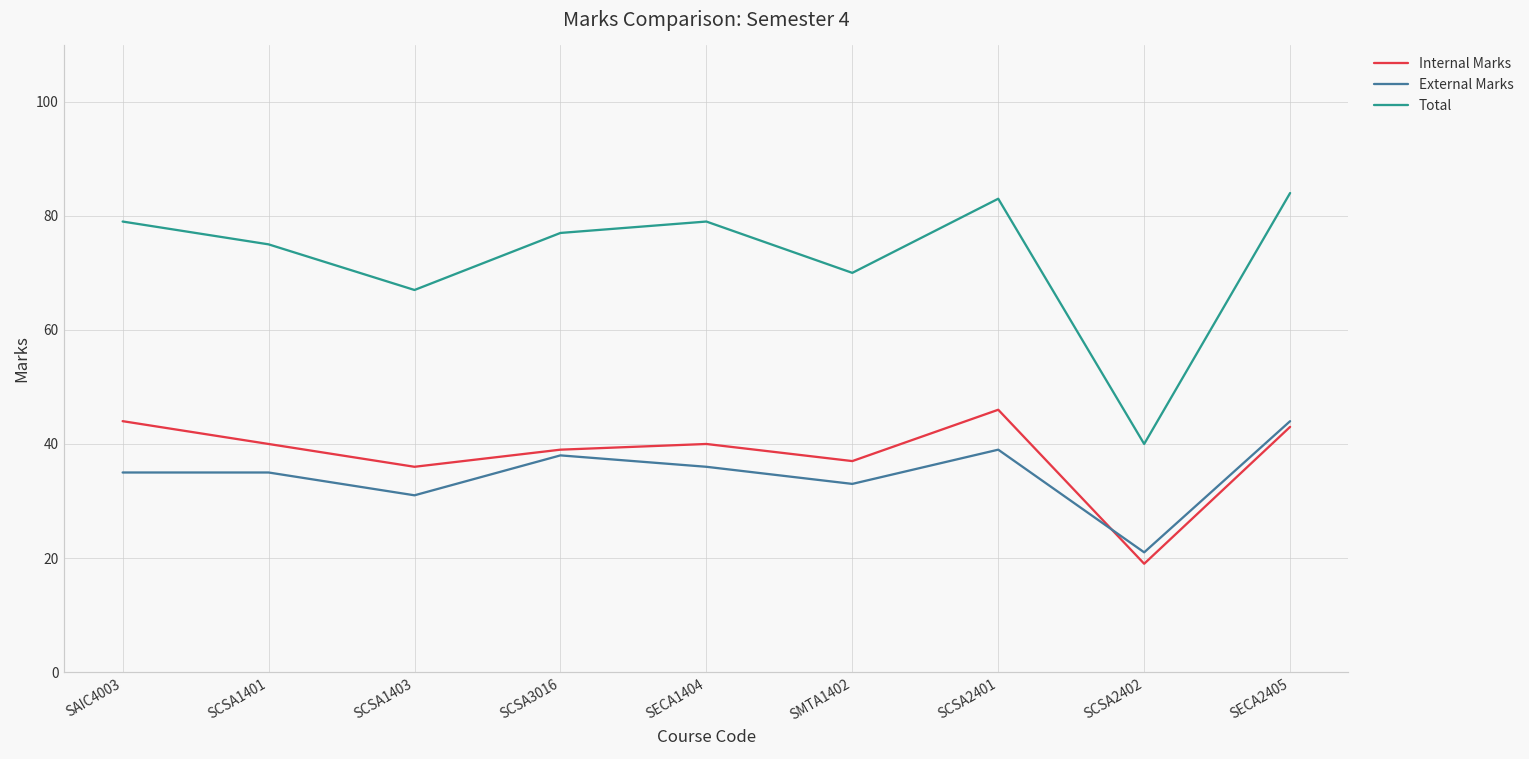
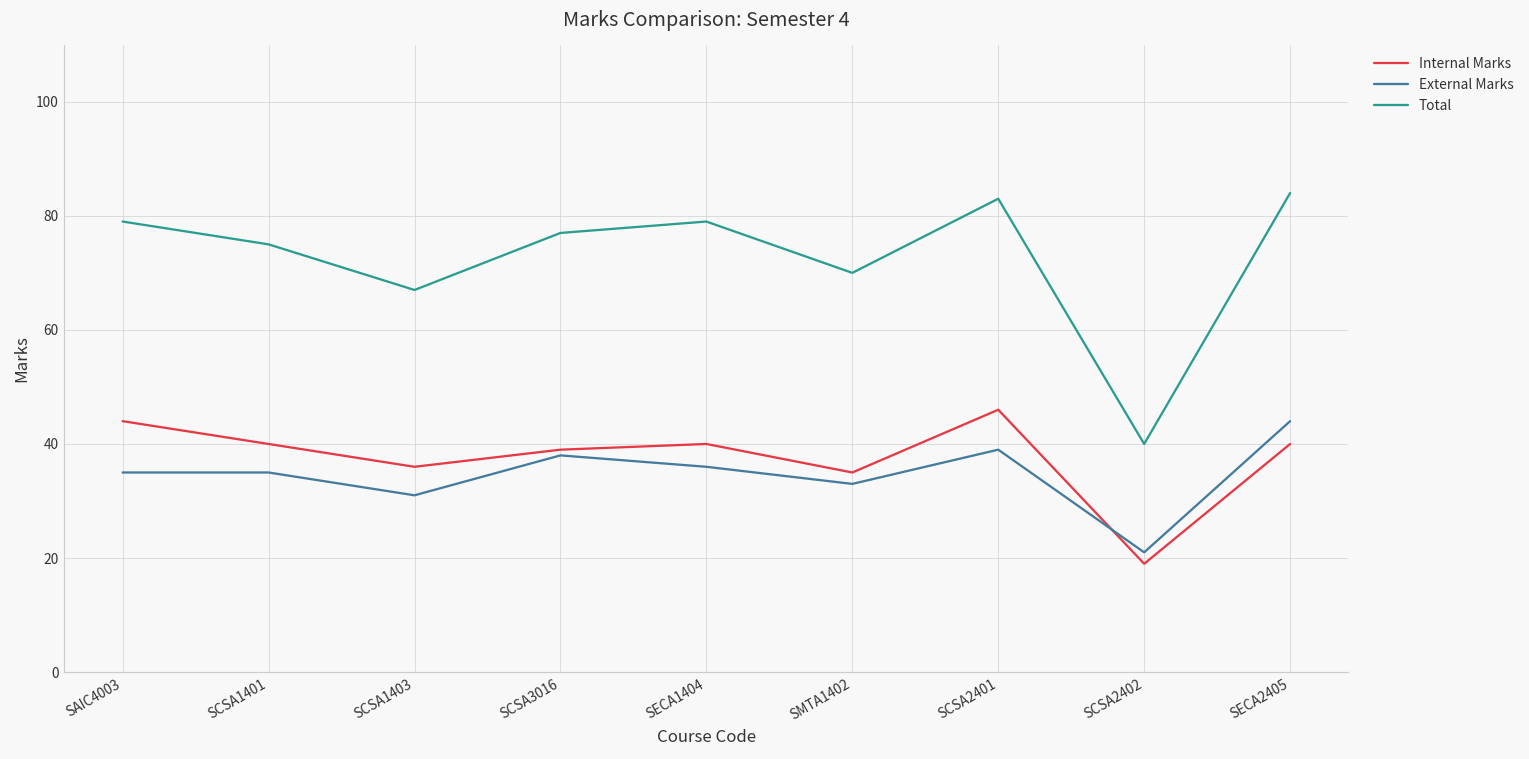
Internal Marks, SMTA1402: 37 -> 35
Internal Marks, SECA2405: 43 -> 40
